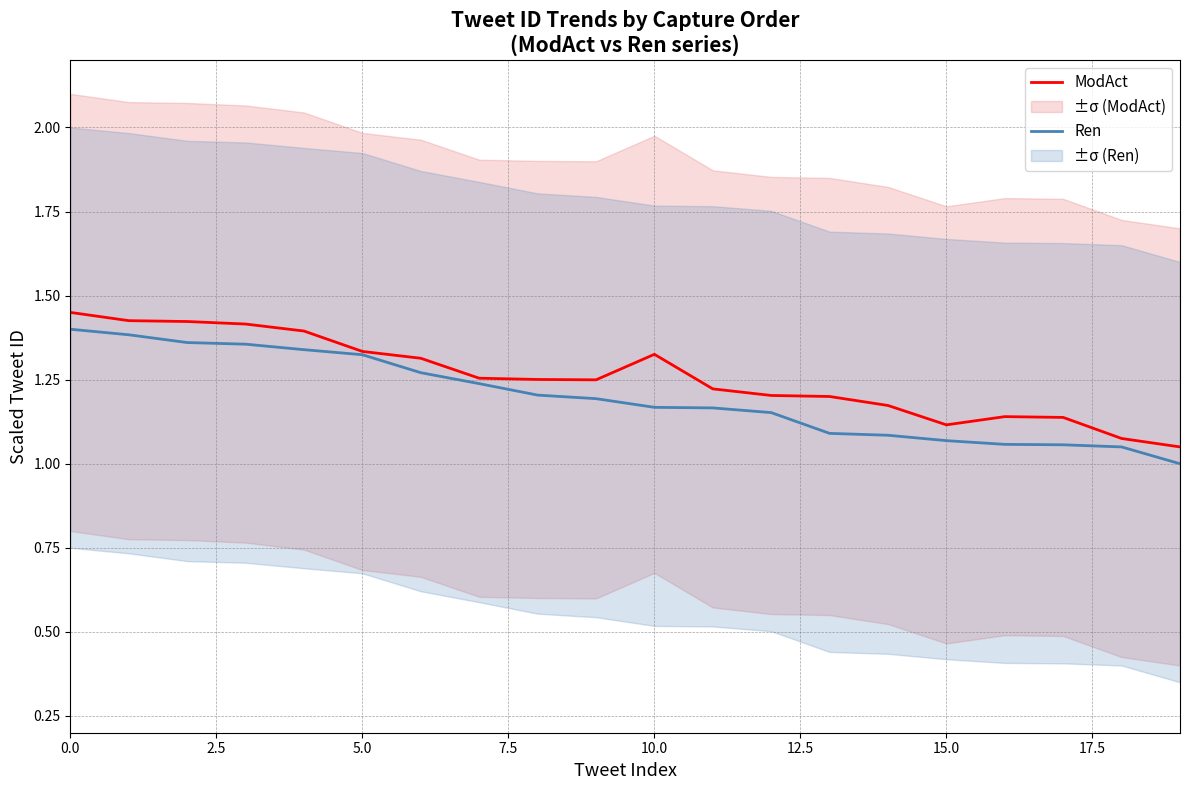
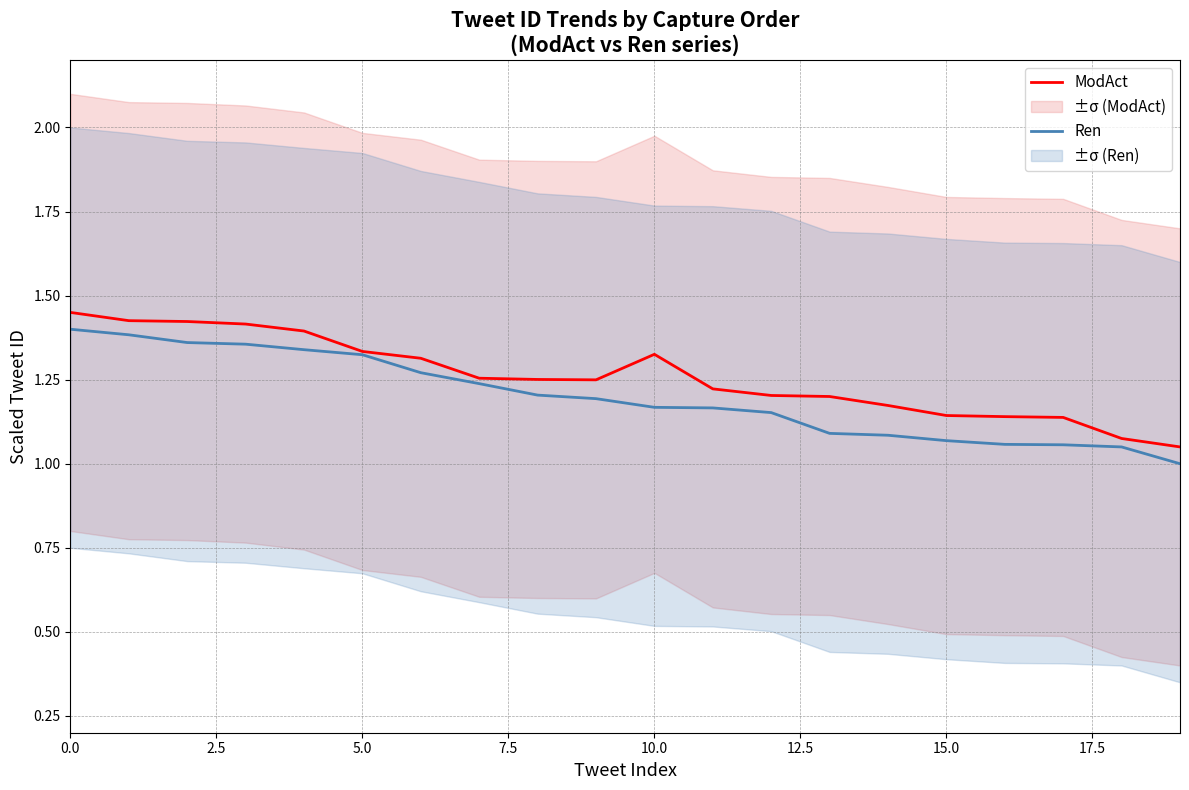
ModAct, 15.0: 1.12 -> 1.14
